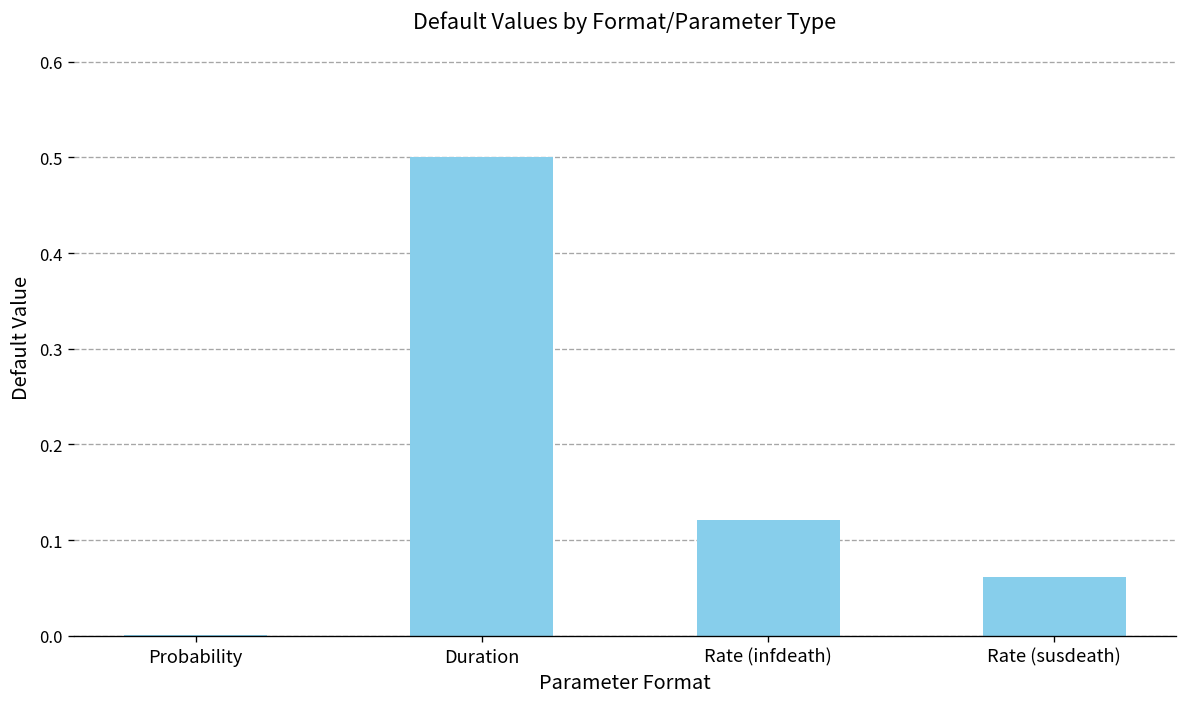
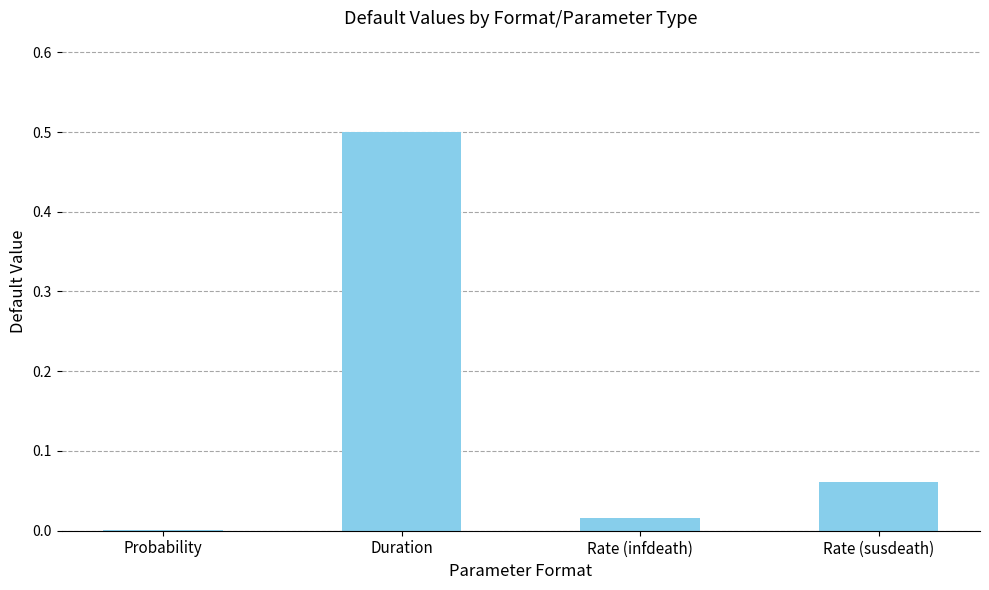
Rate (infdeath): 0.12 -> 0.02
